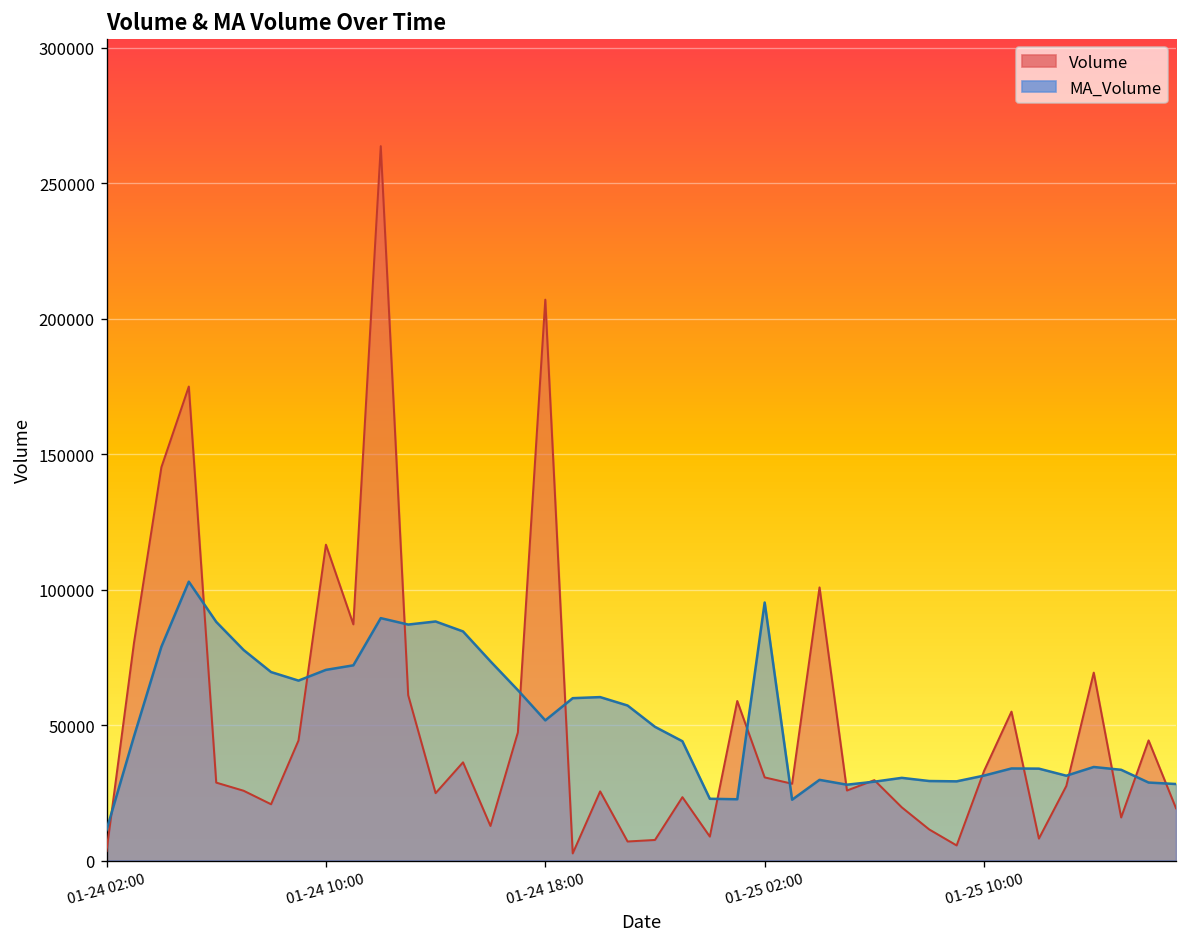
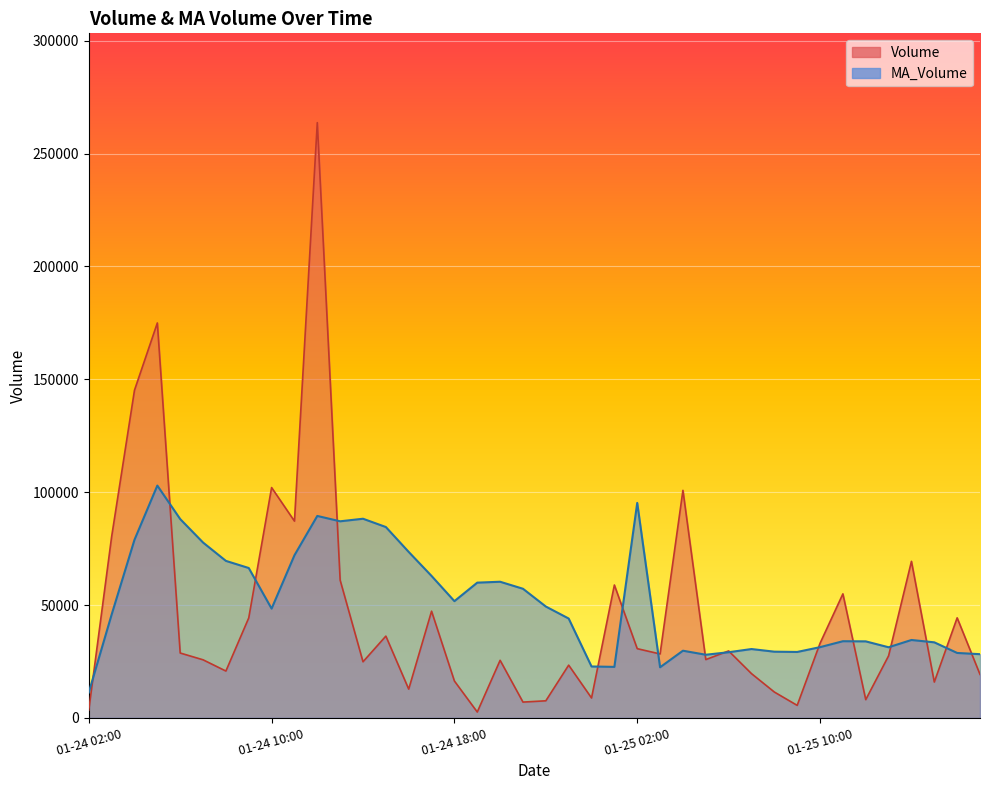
Volume, 01-24 10:00: 117000 -> 102000
MA_Volume, 01-24 10:00: 70000 -> 48000
Volume, 01-24 18:00: 207000 -> 16000
